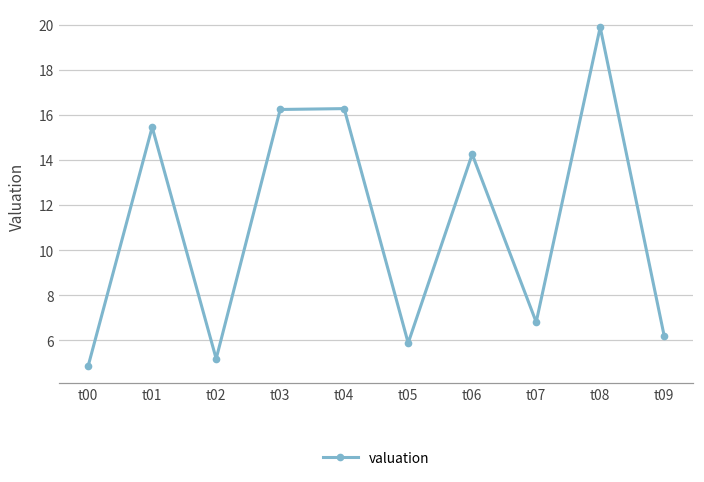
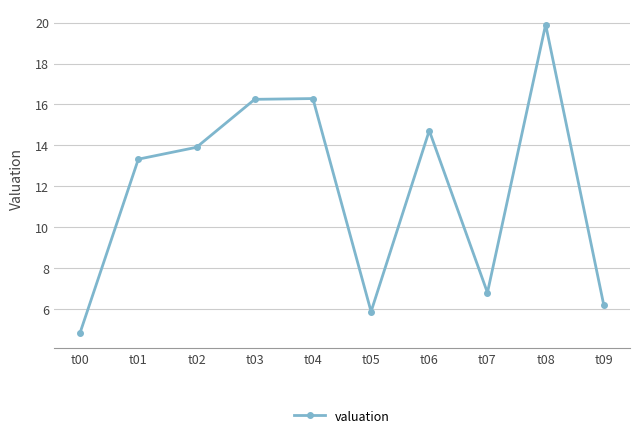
t01: 15.5 -> 13.3
t02: 5.2 -> 13.9
t06: 14.3 -> 14.7
